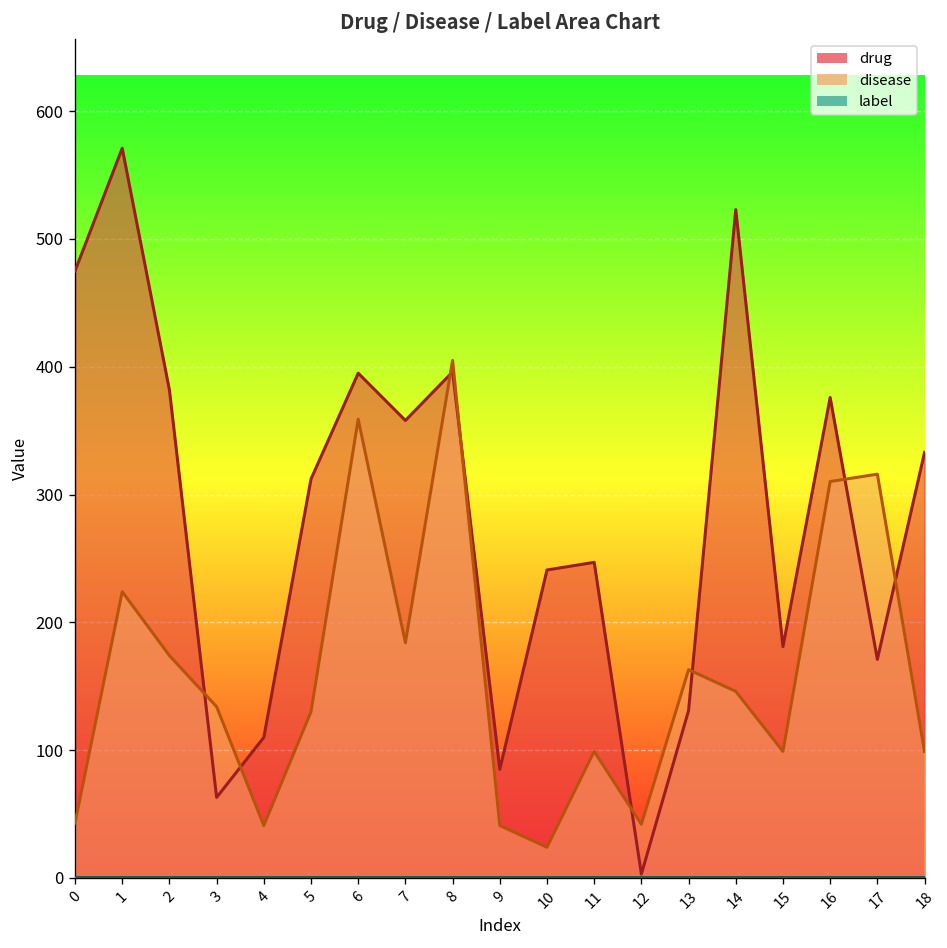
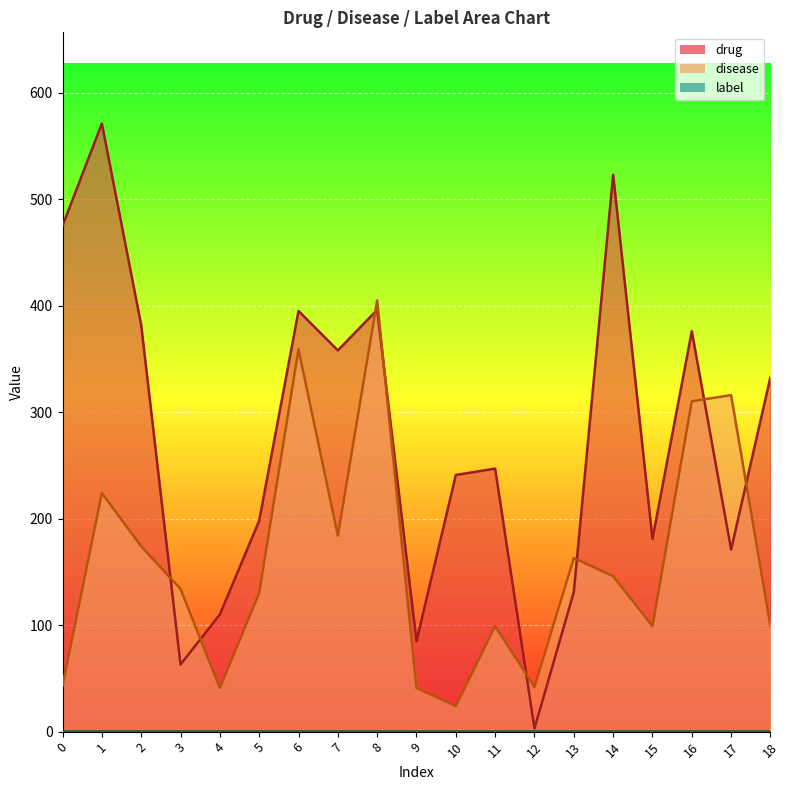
drug, 5: 312 -> 198
